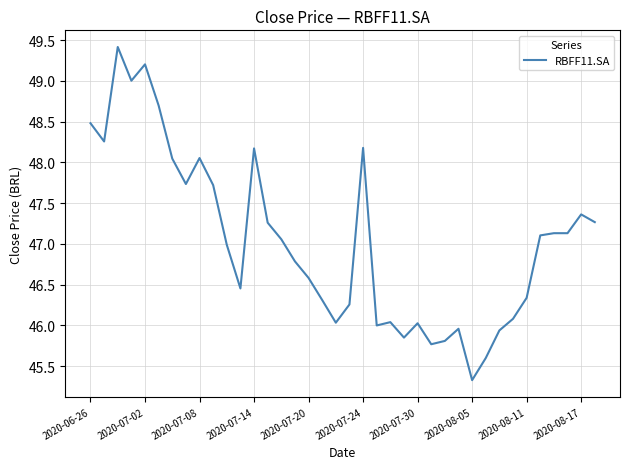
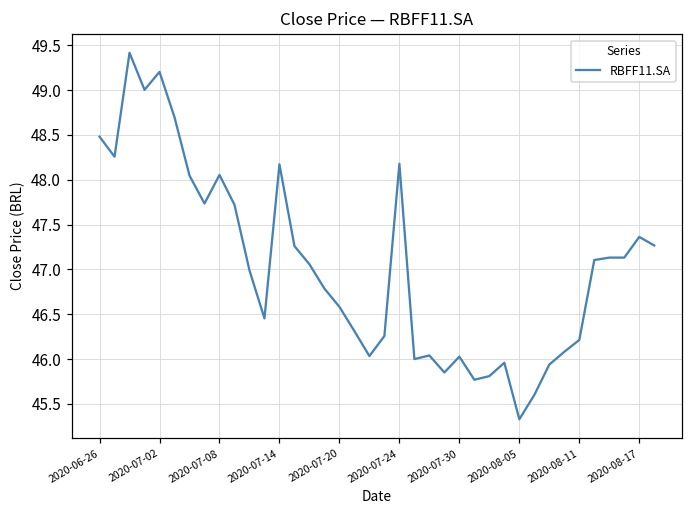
2020-08-11: 46.3 -> 46.2
